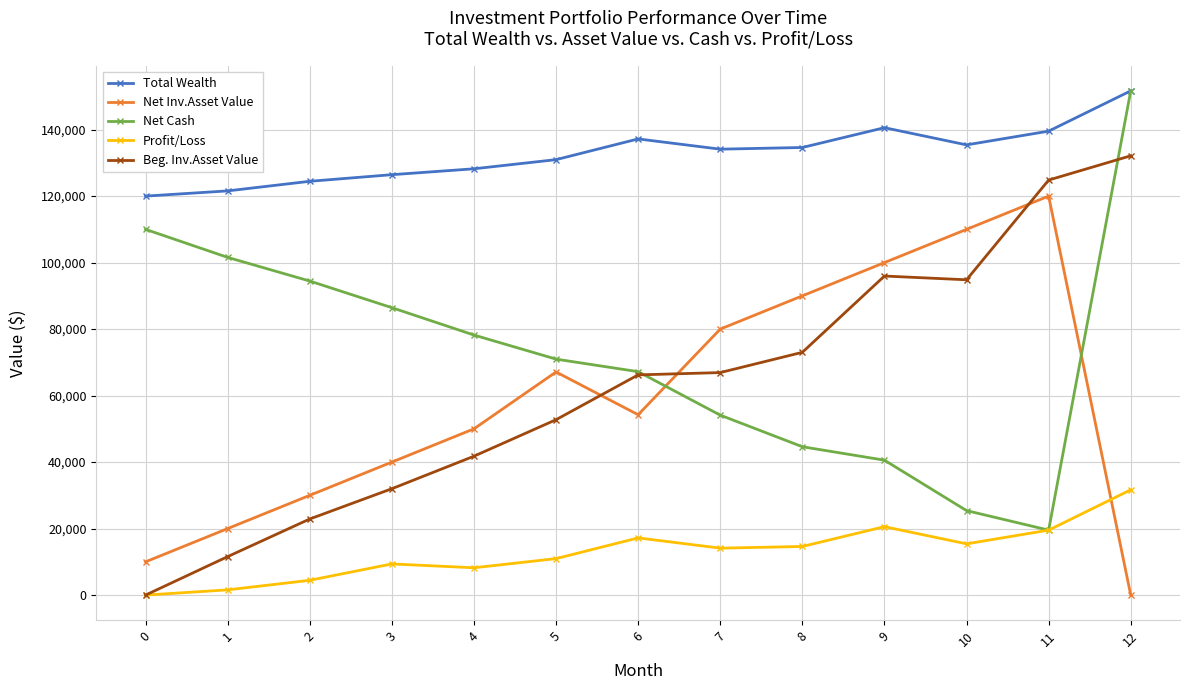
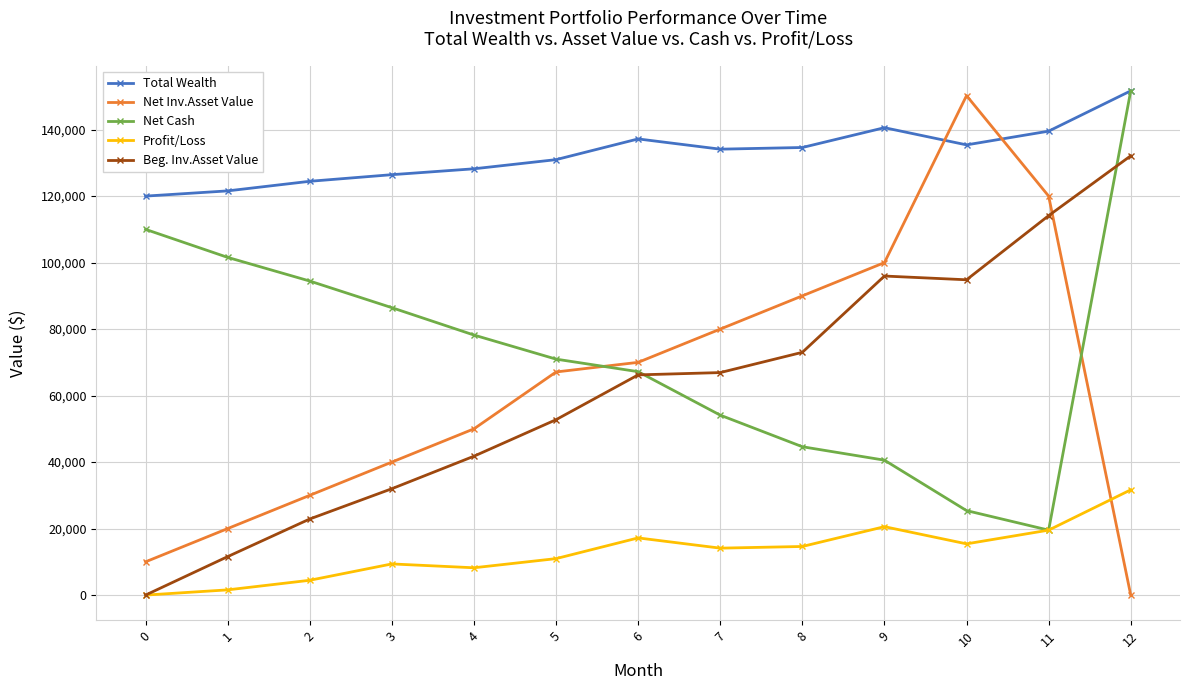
Net Inv.Asset Value, 6: 54,000 -> 70,000
Net Inv.Asset Value, 10: 110,000 -> 150,000
Beg. Inv.Asset Value, 11: 125,000 -> 114,000
